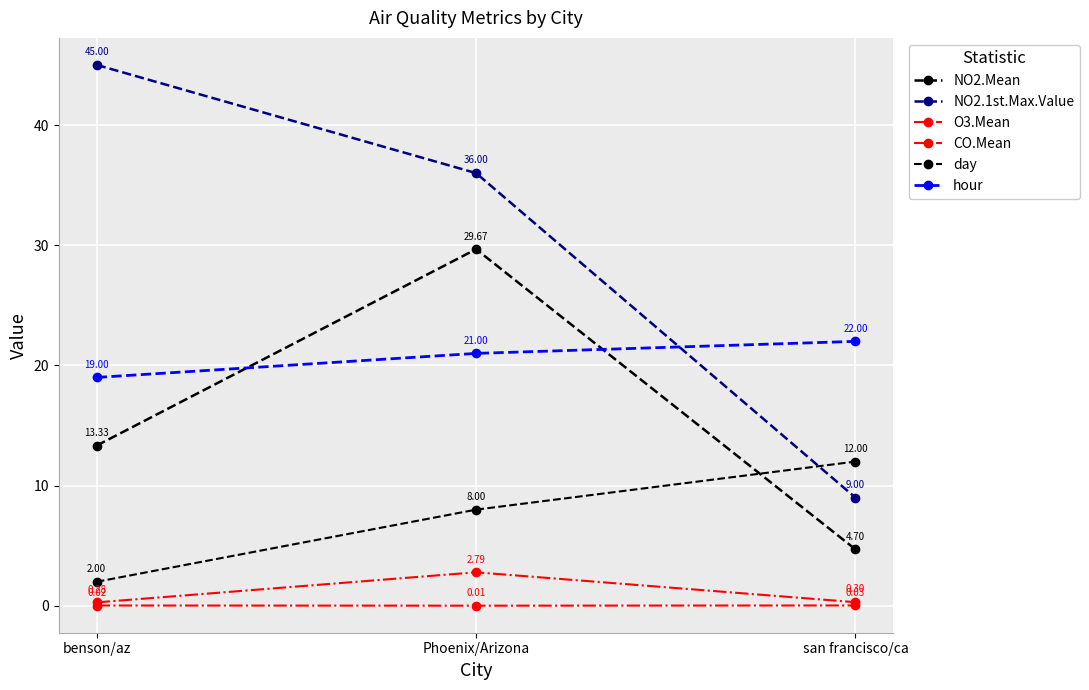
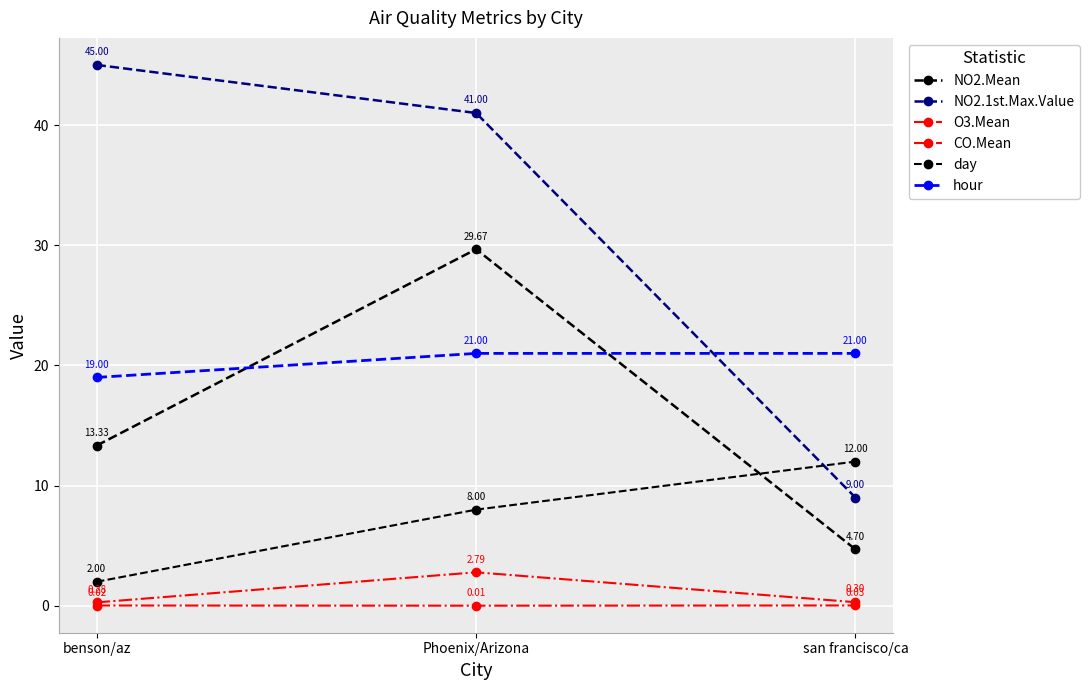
NO2.1st.Max.Value, Phoenix/Arizona: 36.00 -> 41.00
hour, san francisco/ca: 22.00 -> 21.00
